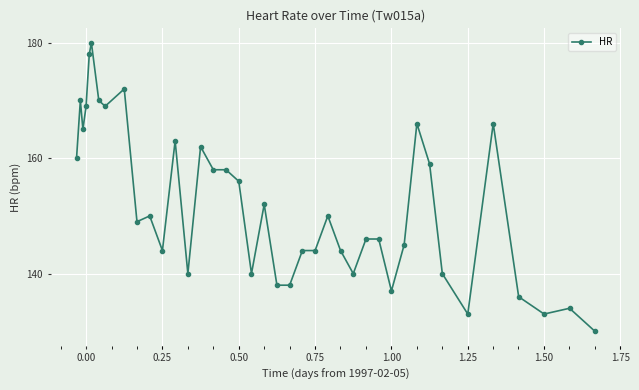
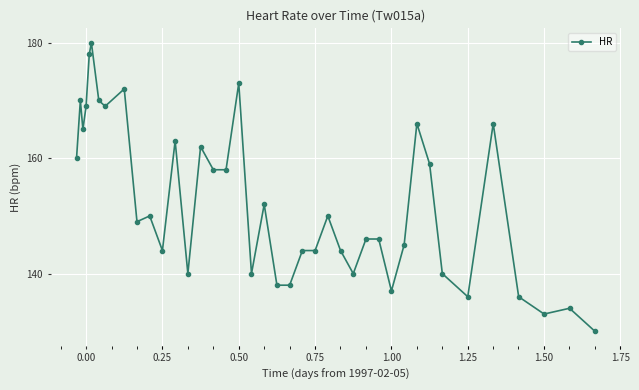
0.50: 156 -> 173
1.25: 133 -> 136
